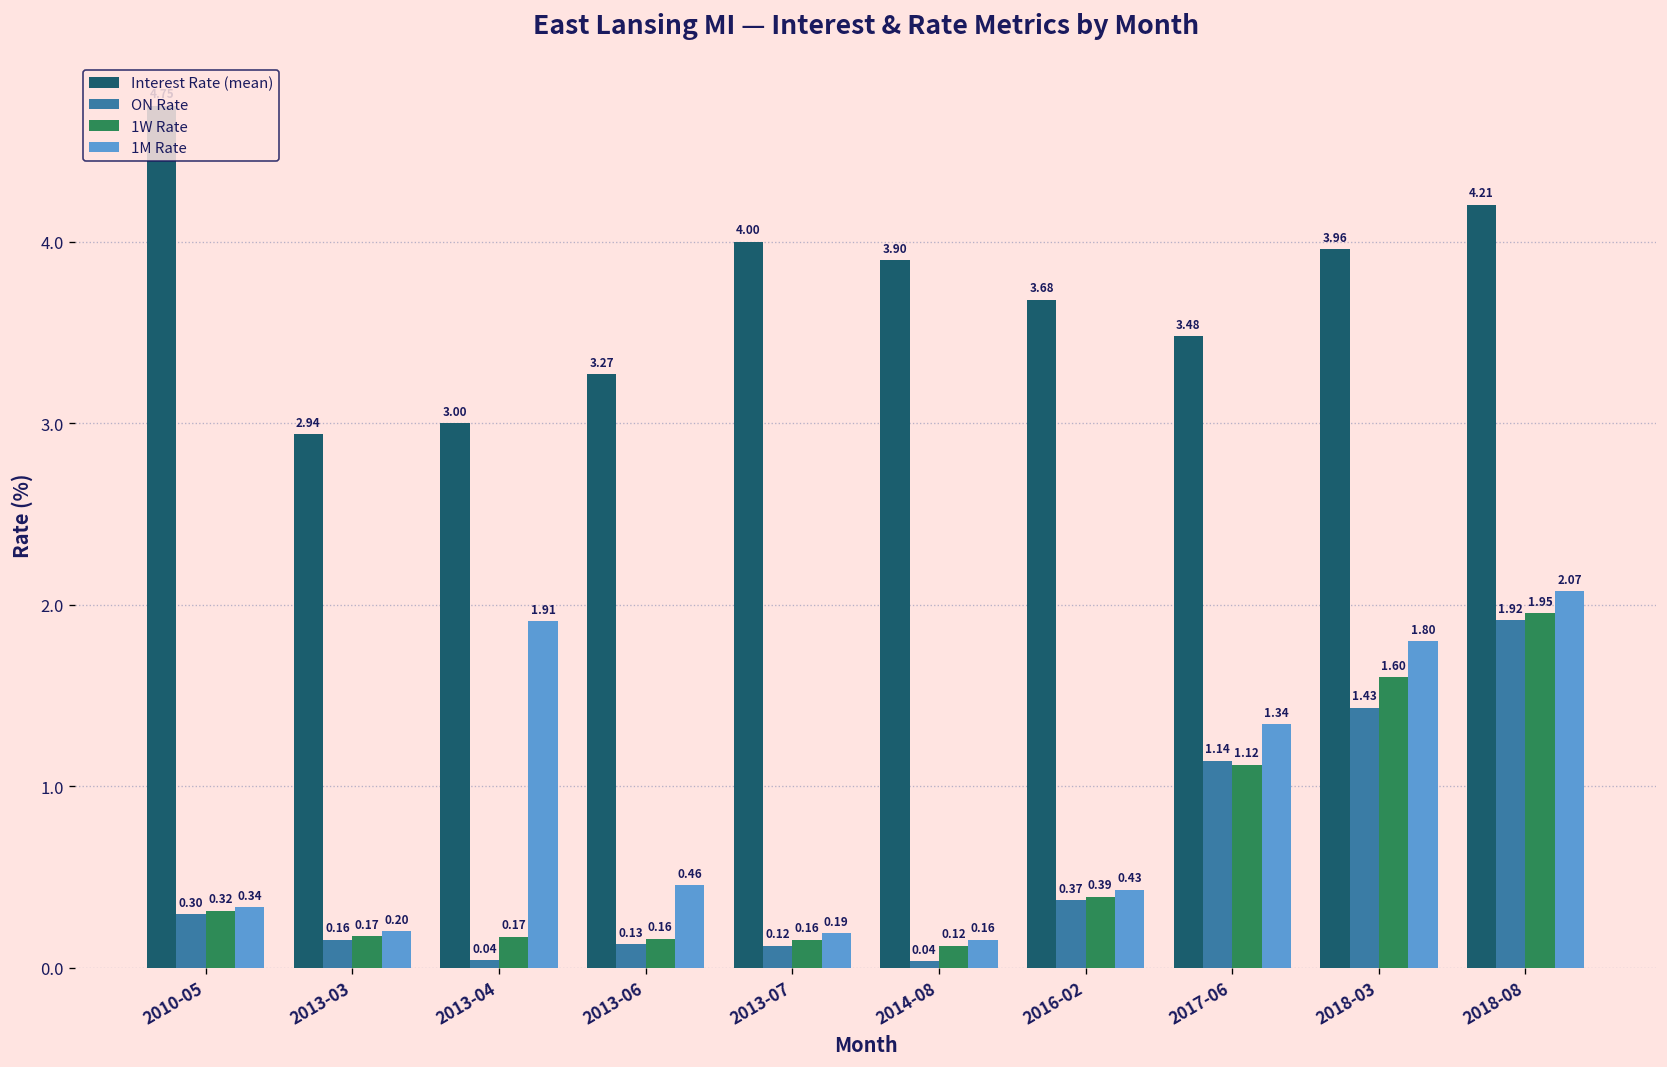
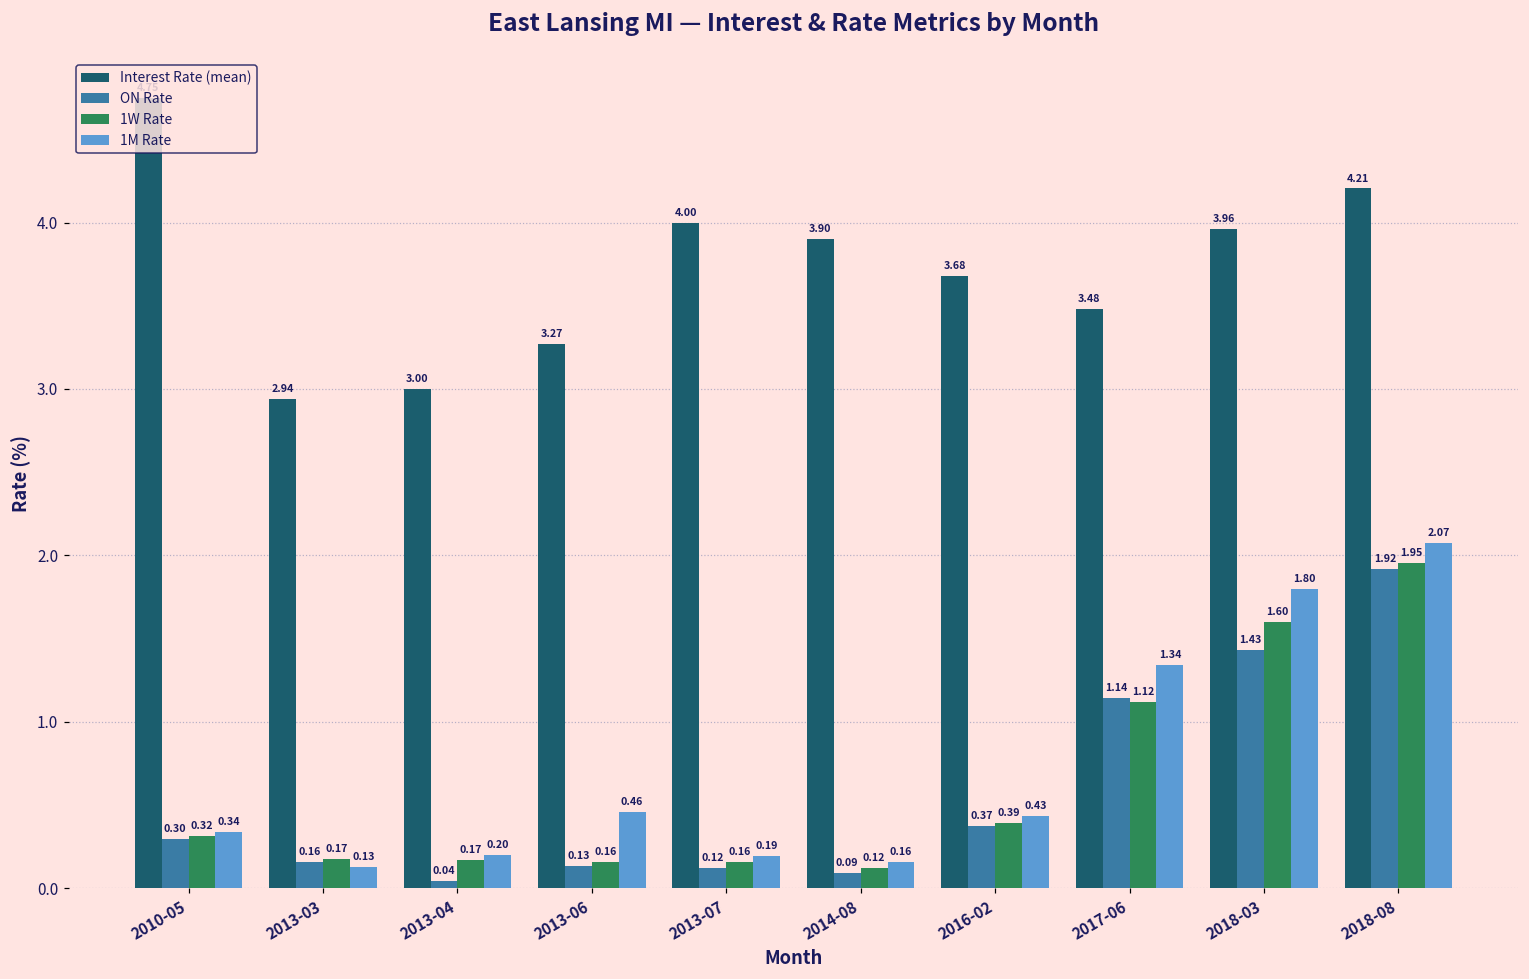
1M Rate, 2013-03: 0.20 -> 0.13
1M Rate, 2013-04: 1.91 -> 0.20
ON Rate, 2014-08: 0.04 -> 0.09
